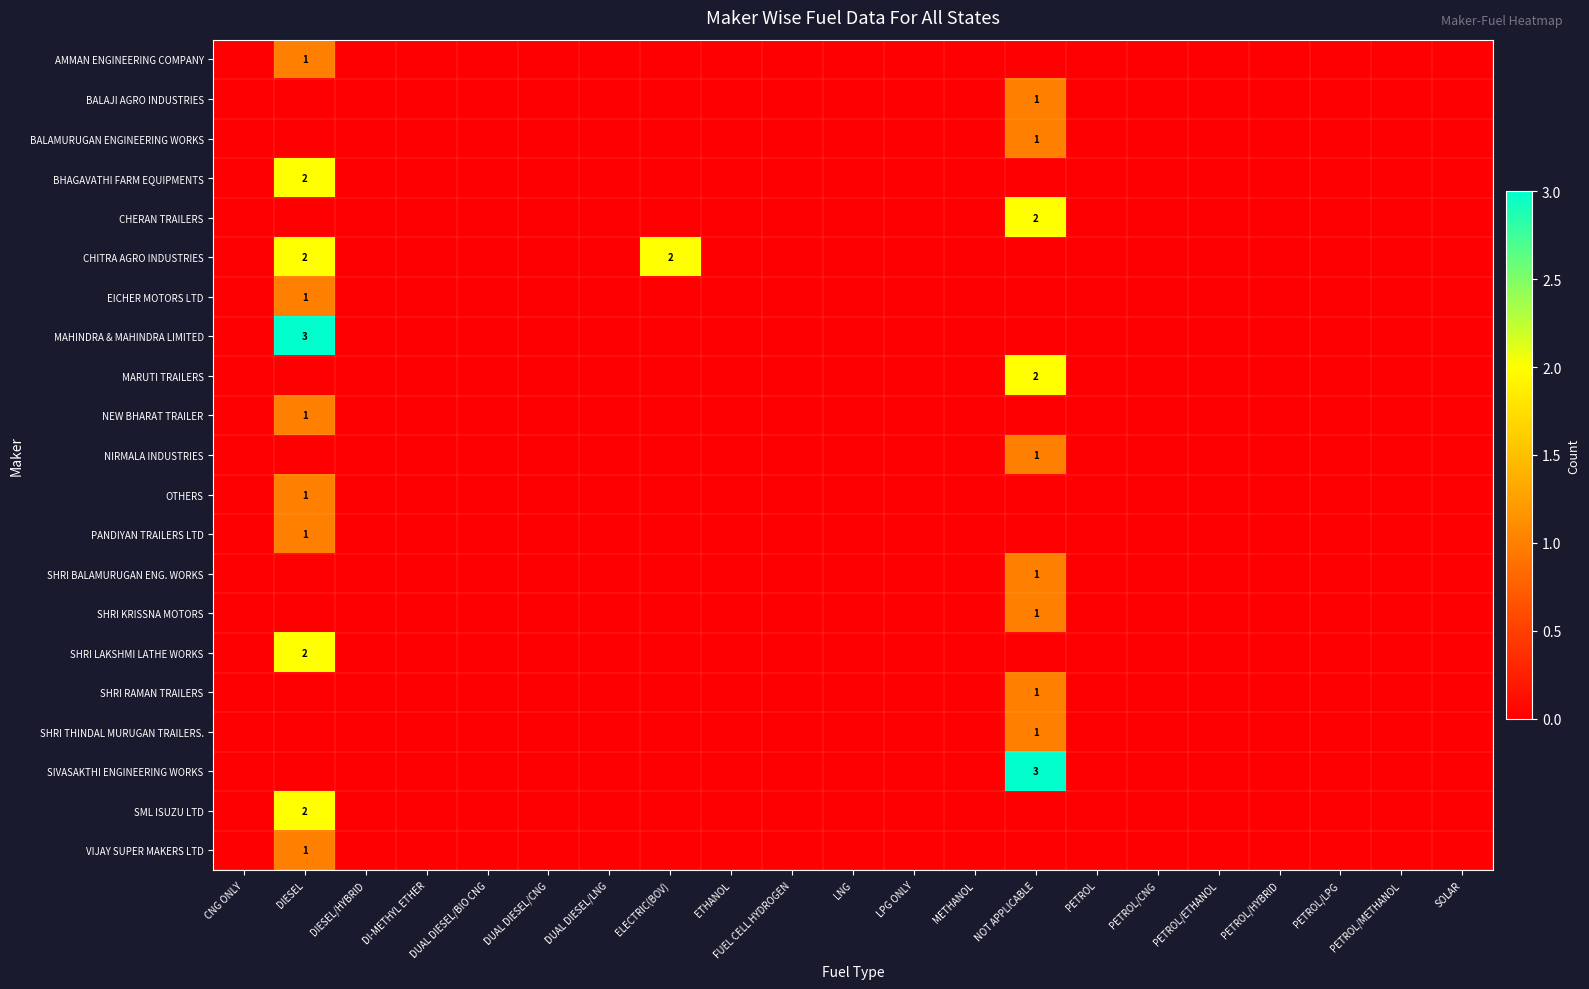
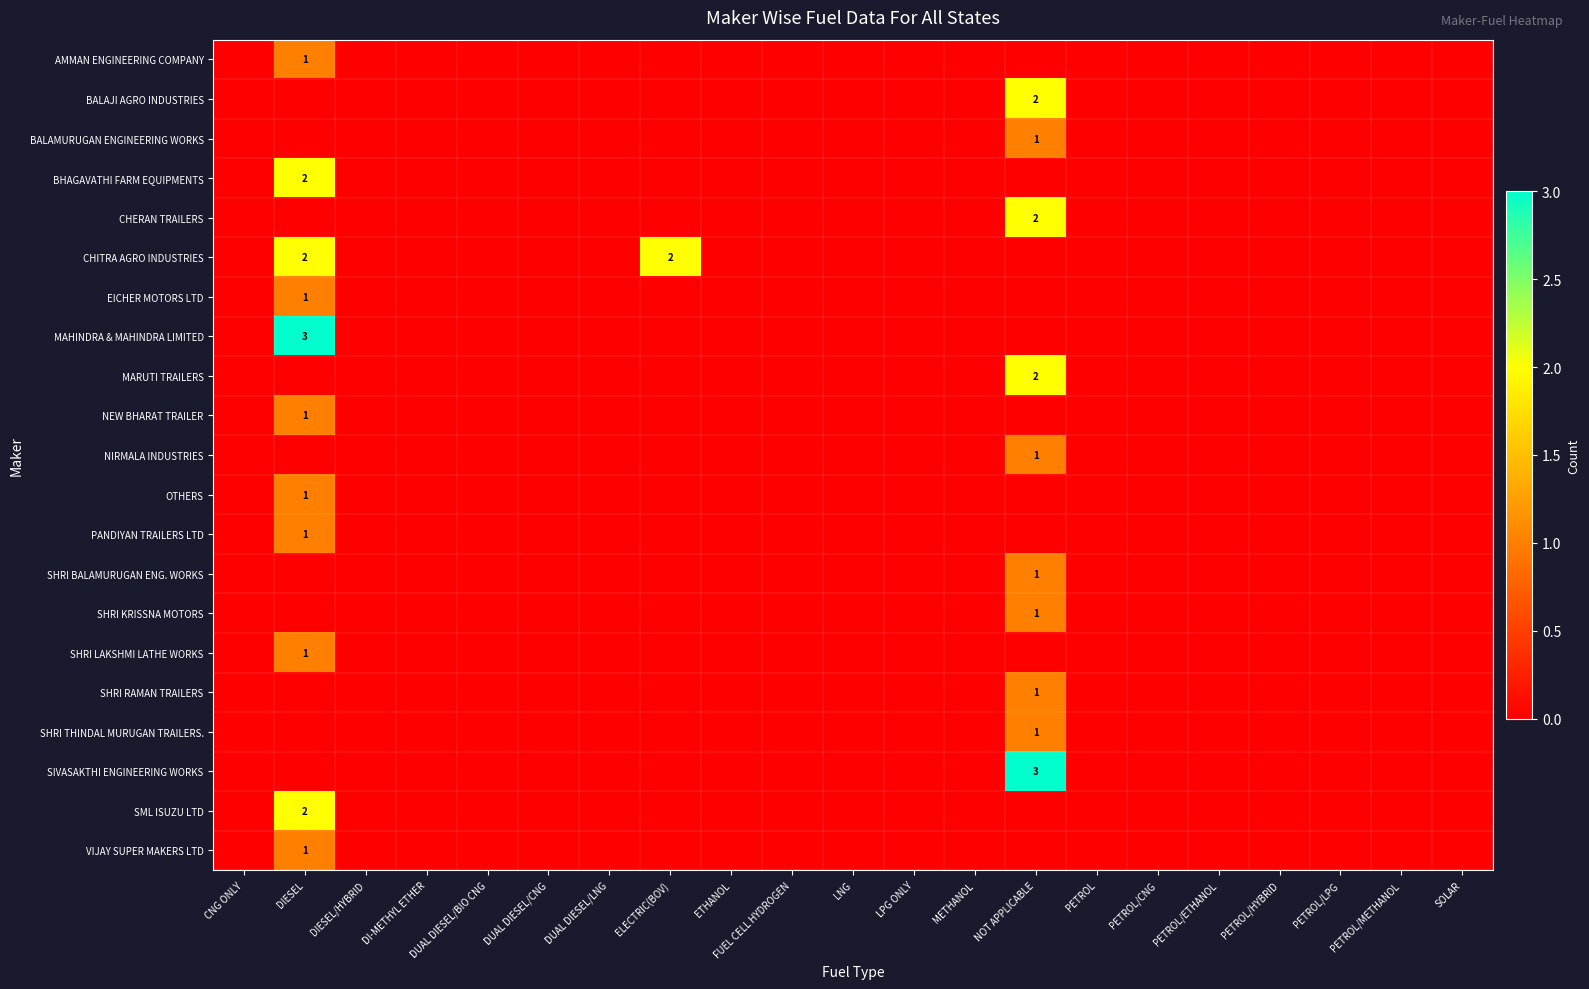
BALAJI AGRO INDUSTRIES, NOT APPLICABLE: 1 -> 2
SHRI LAKSHMI LATHE WORKS, DIESEL: 2 -> 1
